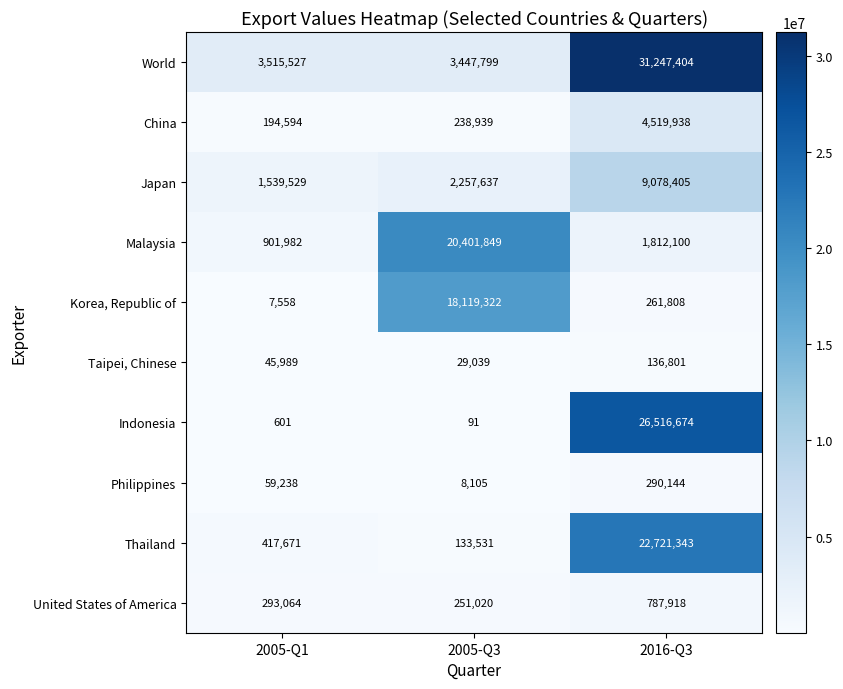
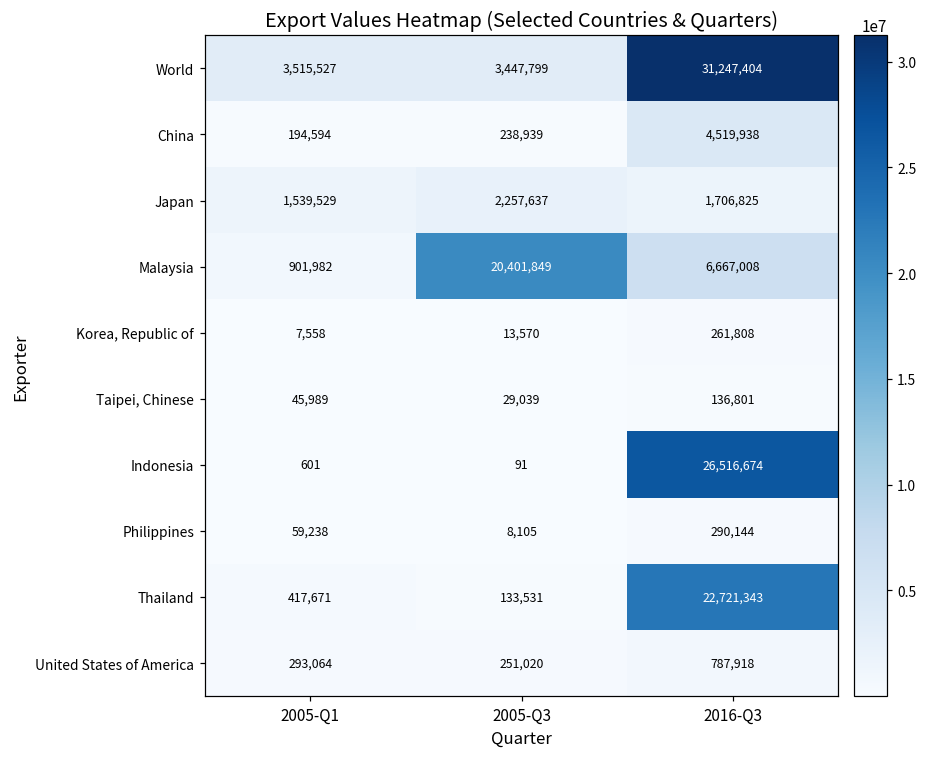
Japan, 2016-Q3: 9,078,405 -> 1,706,825
Malaysia, 2016-Q3: 1,812,100 -> 6,667,008
Korea, Republic of, 2005-Q3: 18,119,322 -> 13,570
